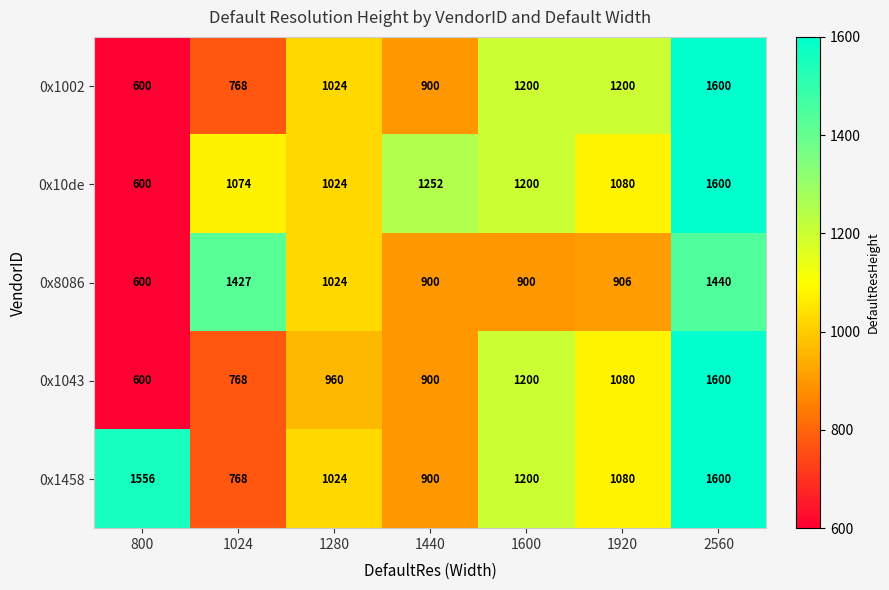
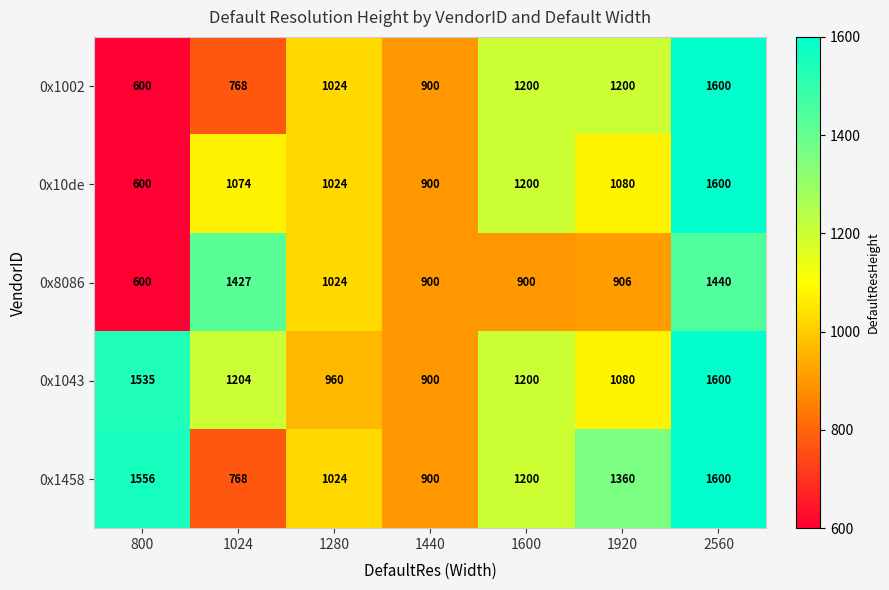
0x10de, 1440: 1252 -> 900
0x1043, 800: 600 -> 1535
0x1043, 1024: 768 -> 1204
0x1458, 1920: 1080 -> 1360
